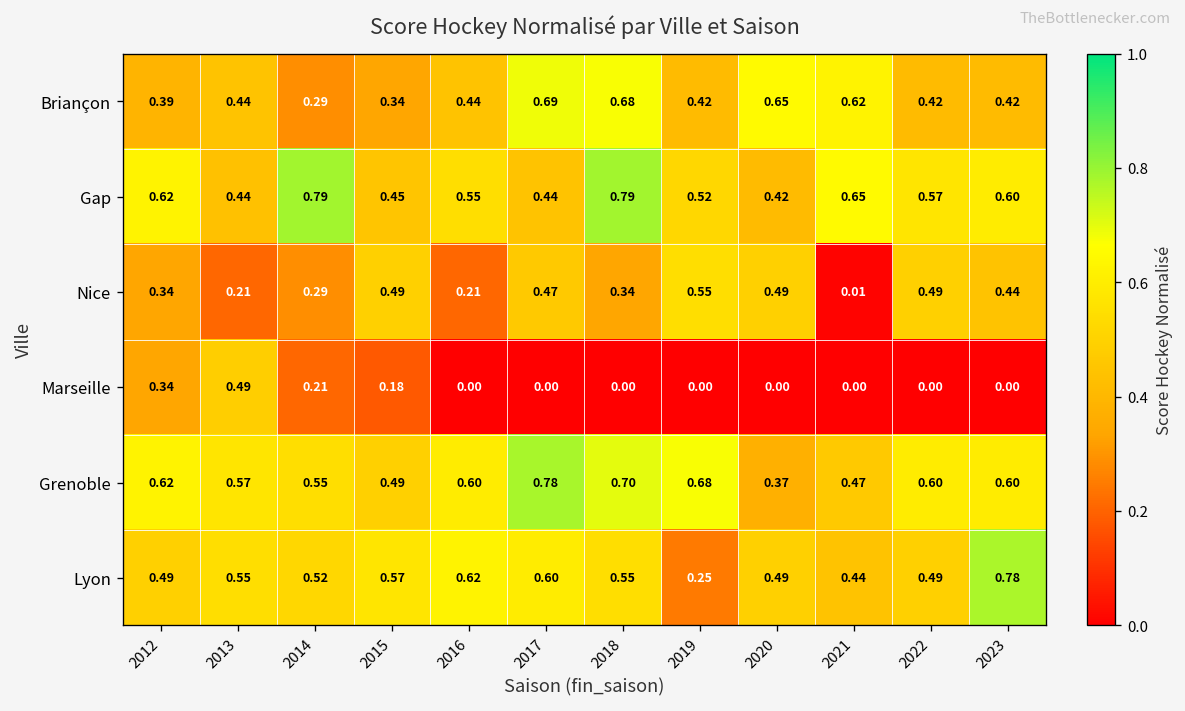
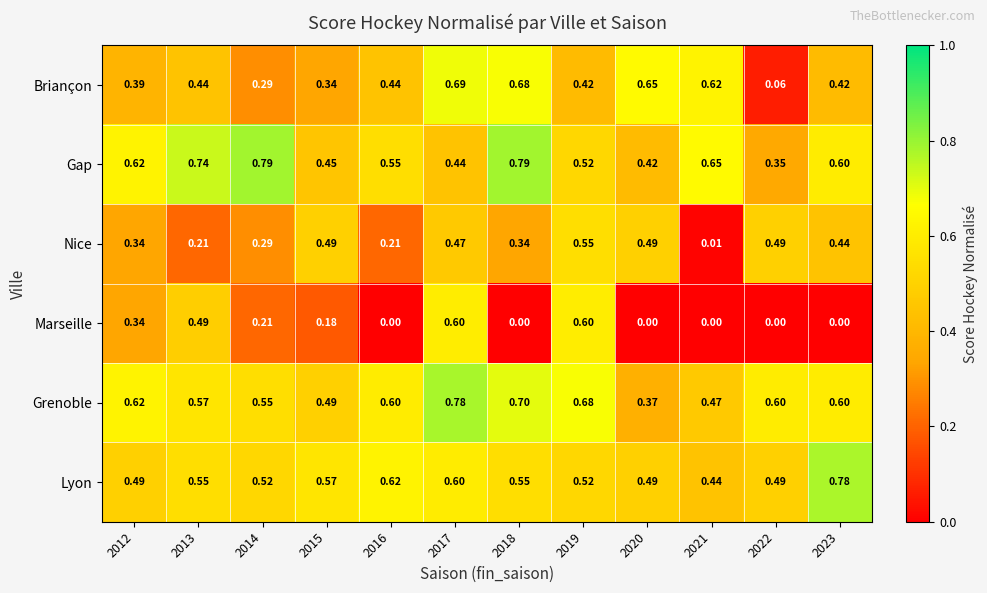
Briançon, 2022: 0.42 -> 0.06
Gap, 2013: 0.44 -> 0.74
Gap, 2022: 0.57 -> 0.35
Marseille, 2017: 0.00 -> 0.60
Marseille, 2019: 0.00 -> 0.60
Lyon, 2019: 0.25 -> 0.52
